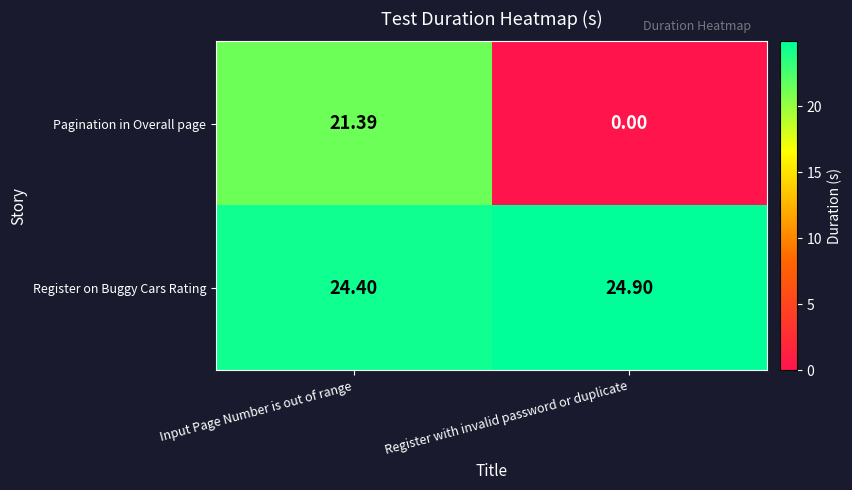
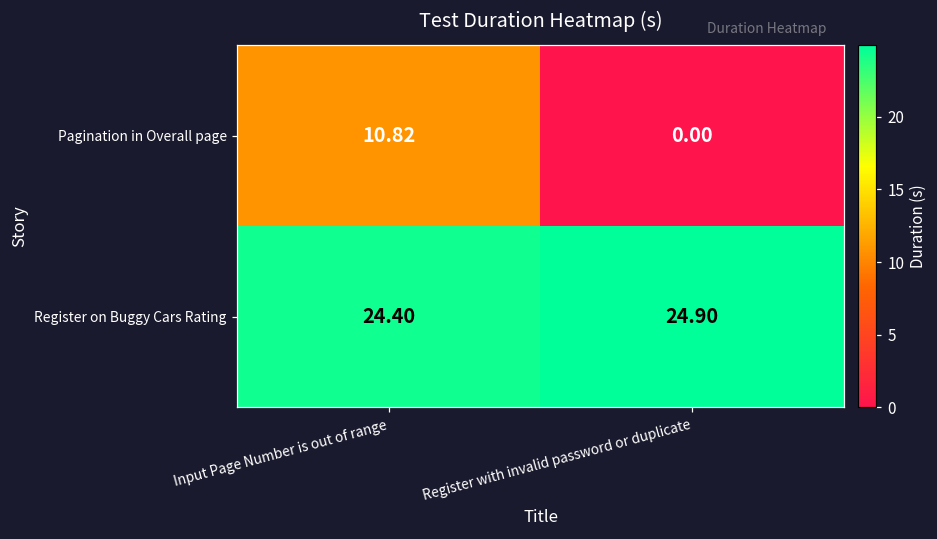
Pagination in Overall page, Input Page Number is out of range: 21.39 -> 10.82
